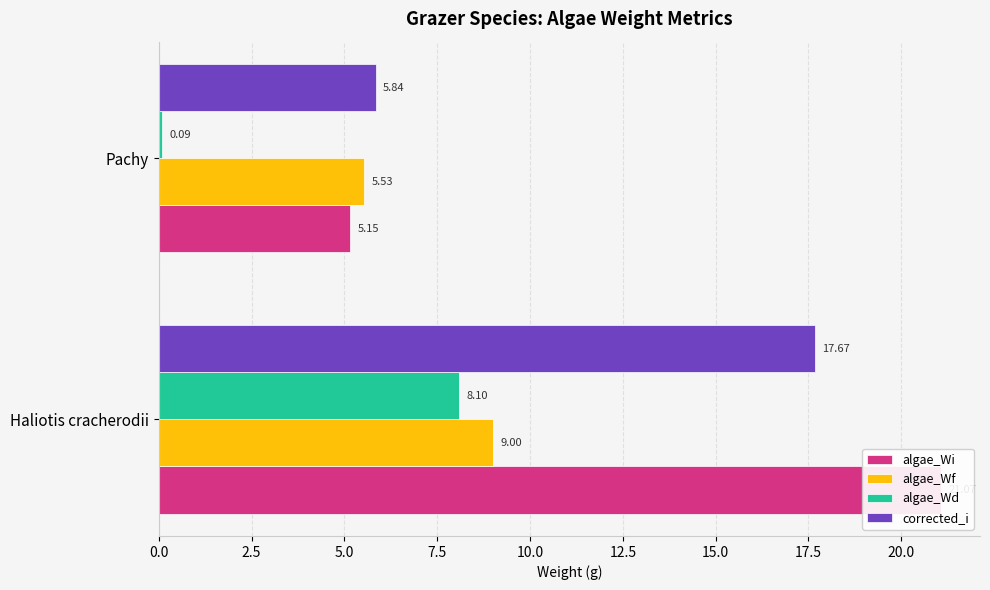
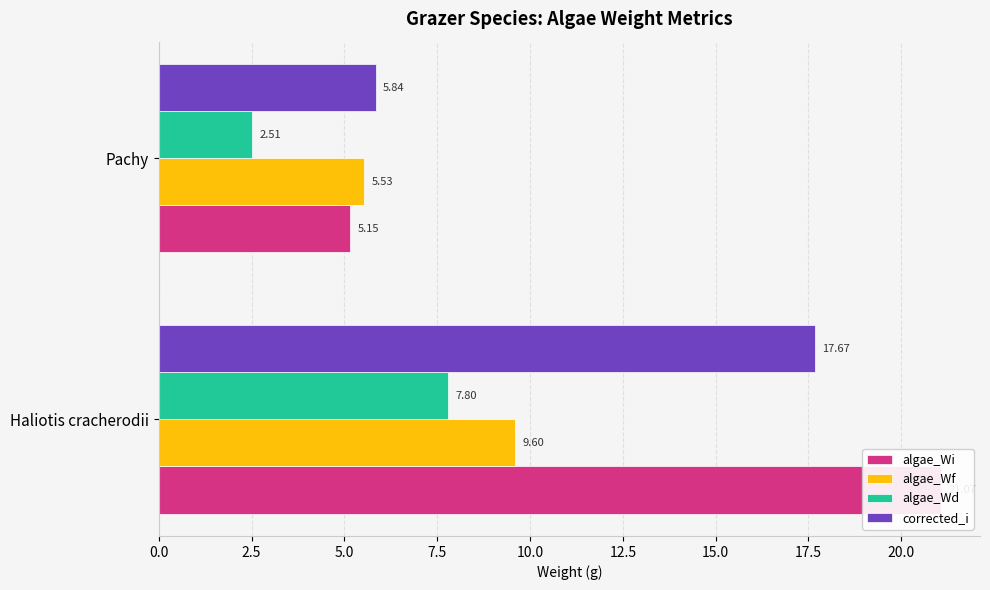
algae_Wd, Pachy: 0.09 -> 2.51
algae_Wd, Haliotis cracherodii: 8.10 -> 7.80
algae_Wf, Haliotis cracherodii: 9.00 -> 9.60
